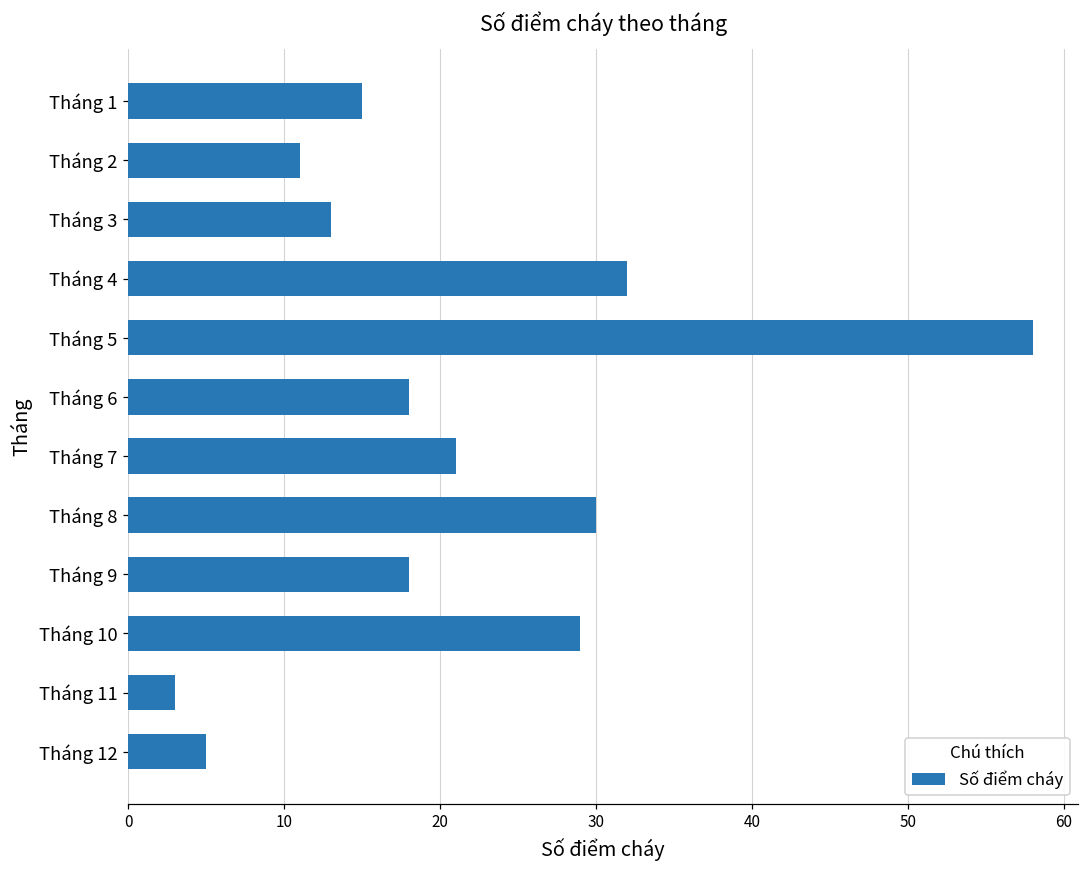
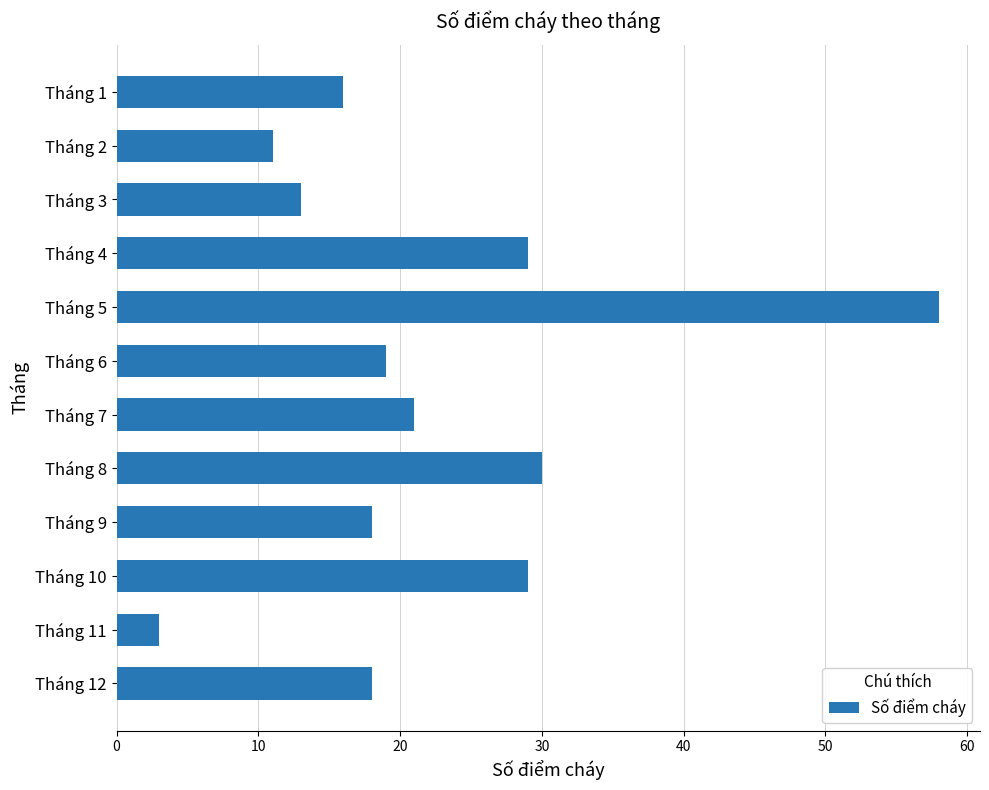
Tháng 1: 15 -> 16
Tháng 4: 32 -> 29
Tháng 6: 18 -> 19
Tháng 12: 5 -> 18
